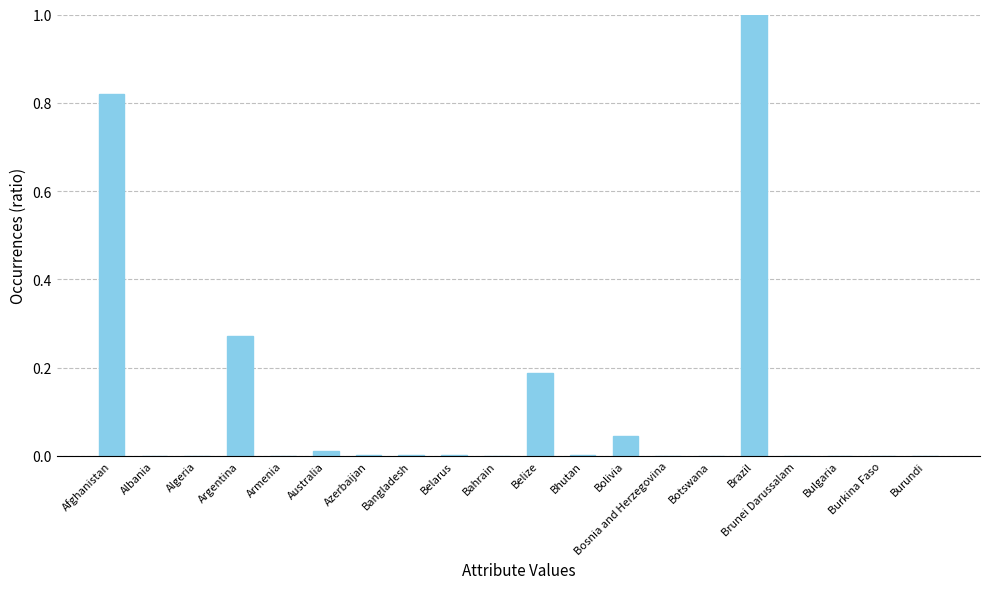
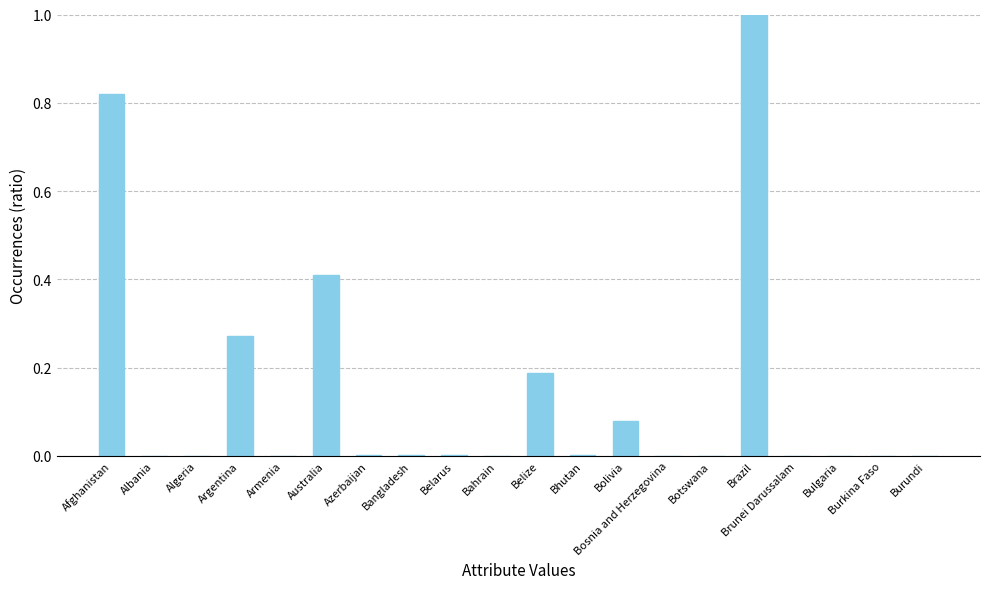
Australia: 0.01 -> 0.41
Bolivia: 0.04 -> 0.08
